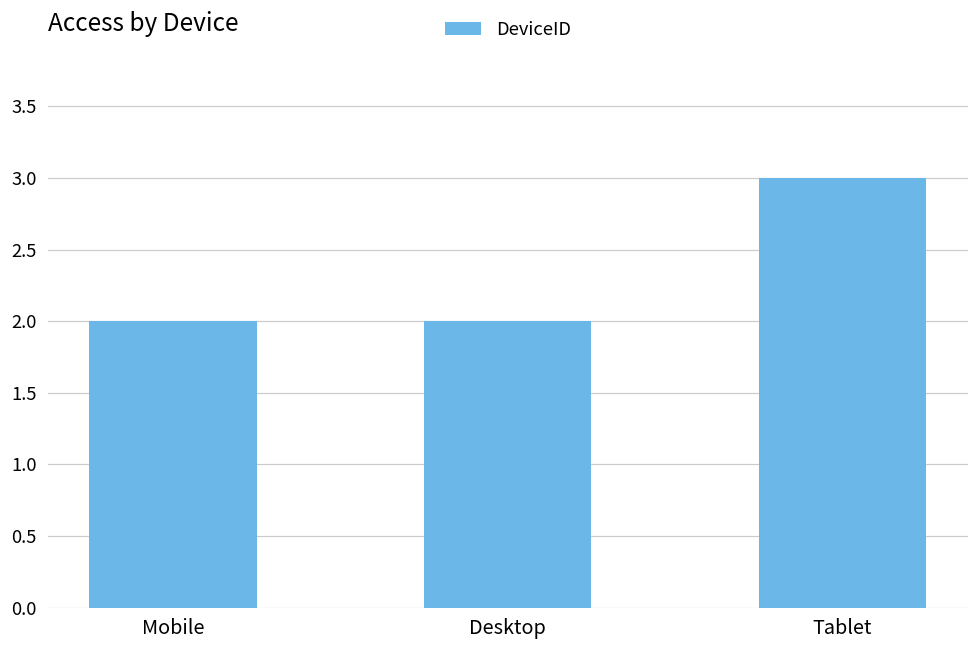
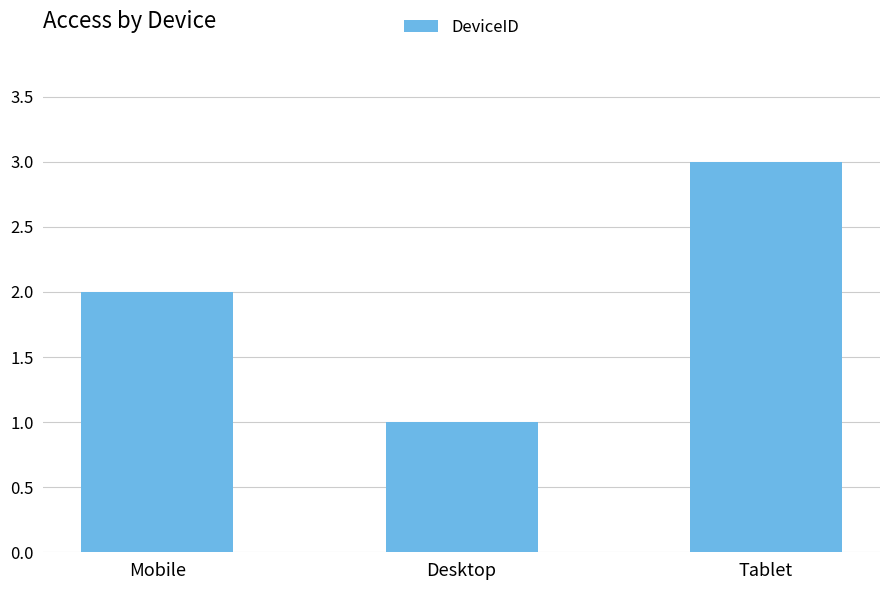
Desktop: 2 -> 1
